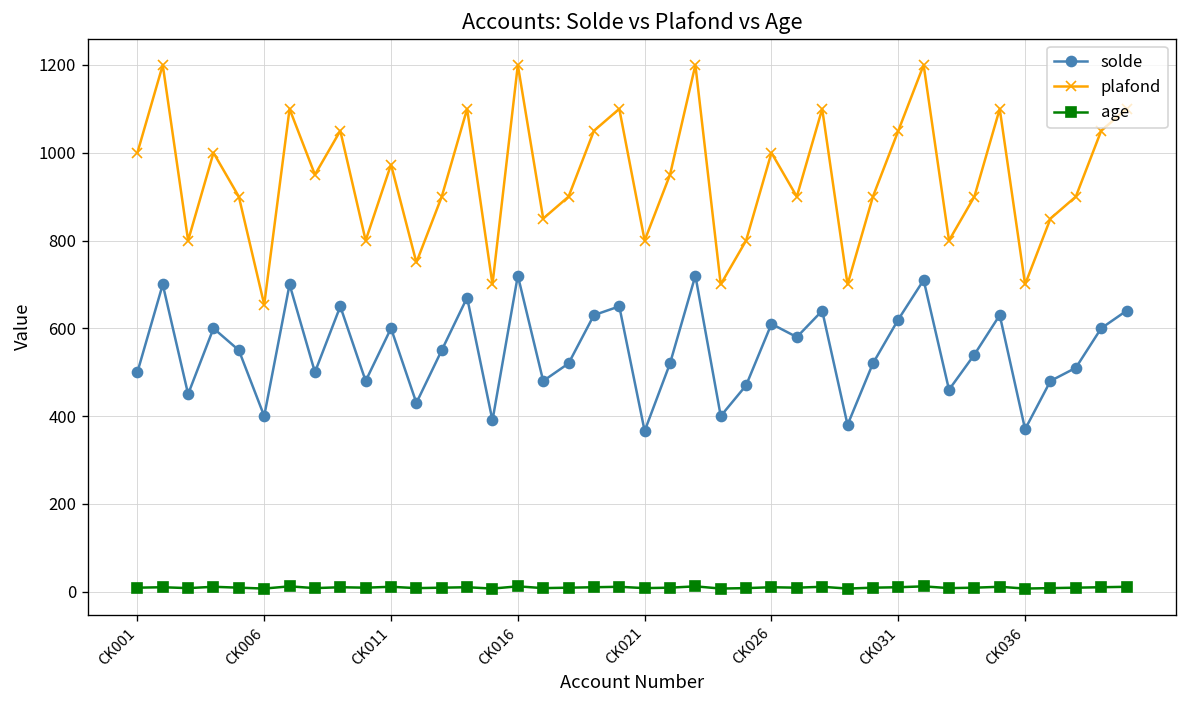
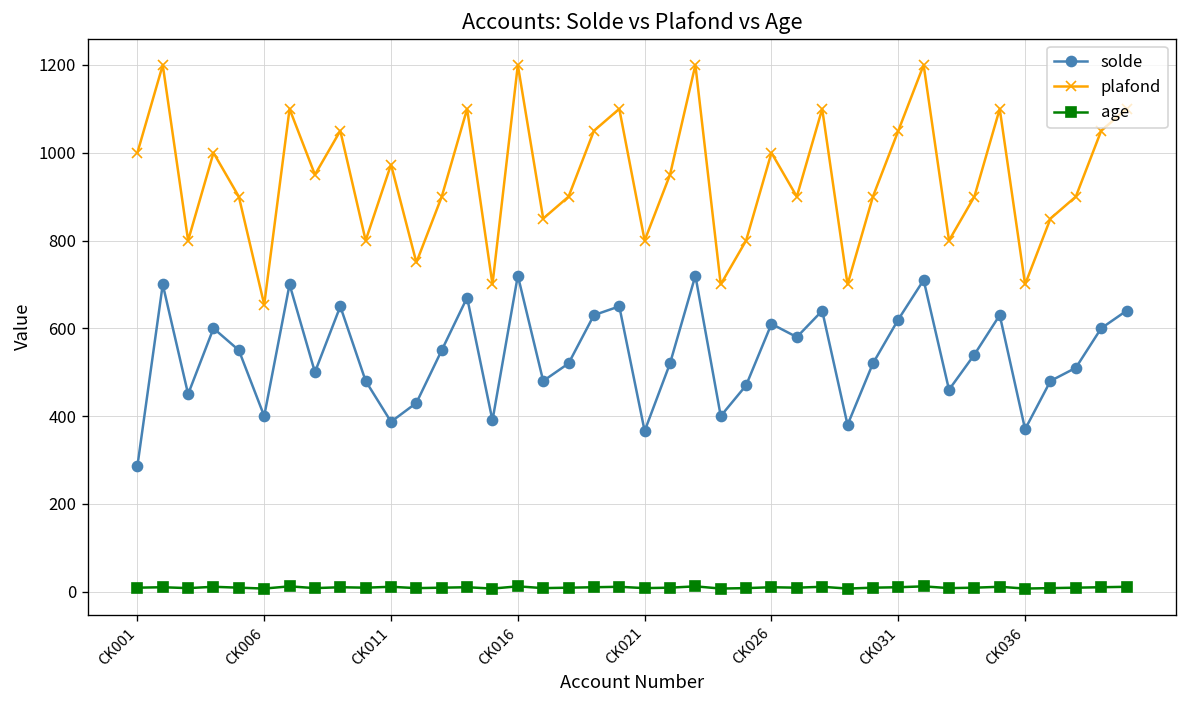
solde, CK001: 500 -> 290
solde, CK011: 600 -> 390
